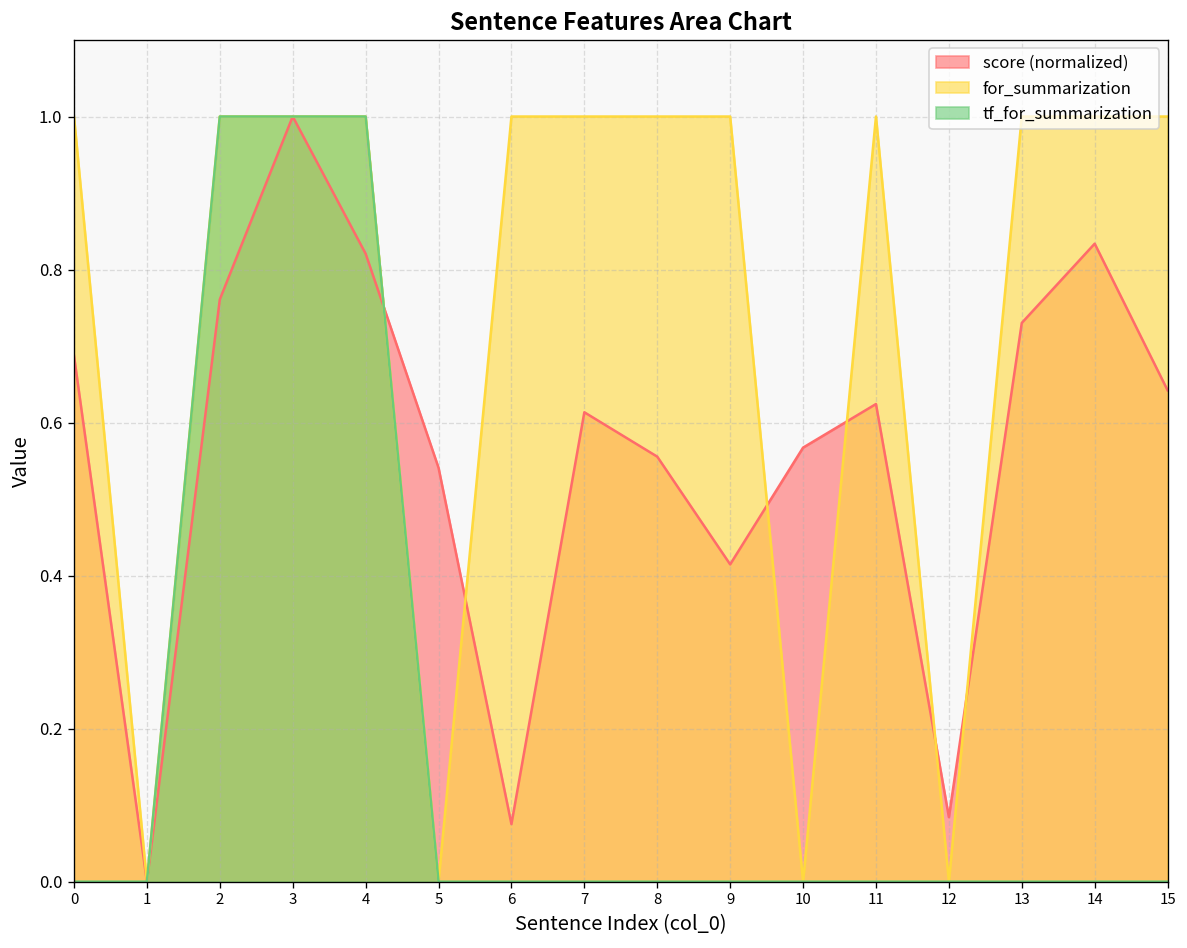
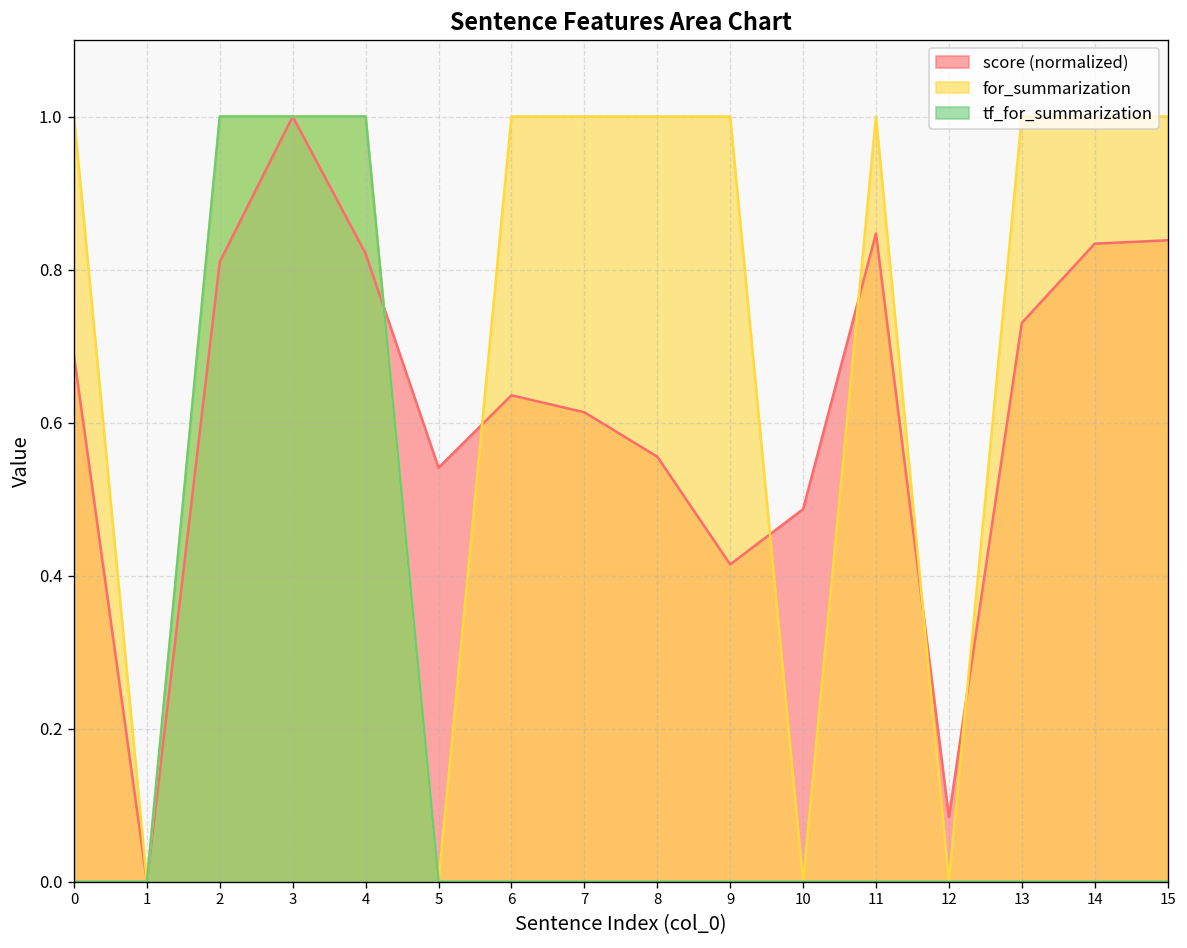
score (normalized), 2: 0.76 -> 0.81
score (normalized), 6: 0.08 -> 0.64
score (normalized), 10: 0.57 -> 0.49
score (normalized), 11: 0.62 -> 0.85
score (normalized), 15: 0.64 -> 0.84
